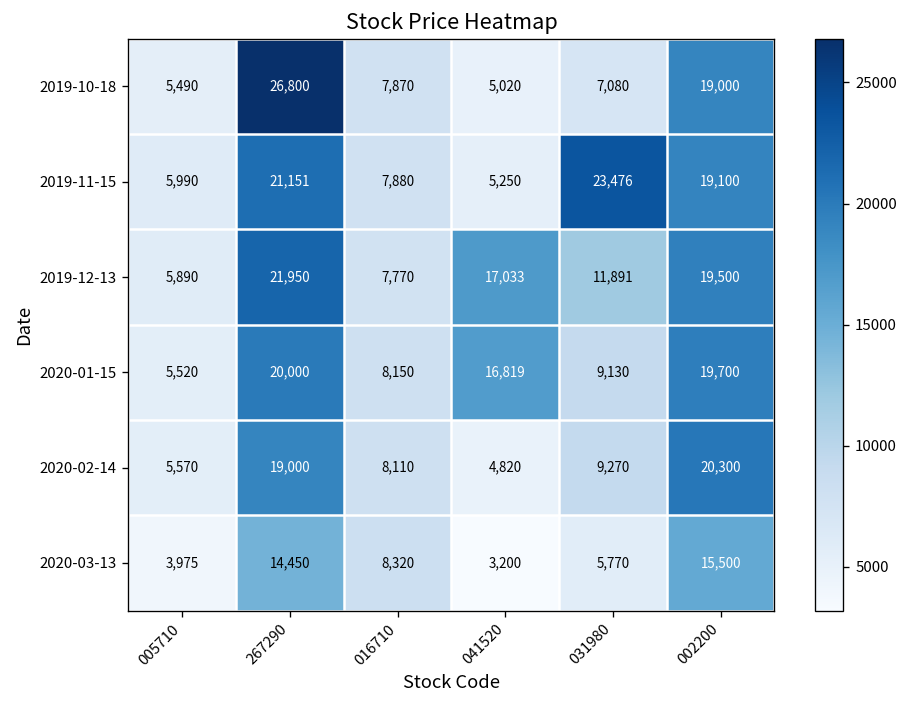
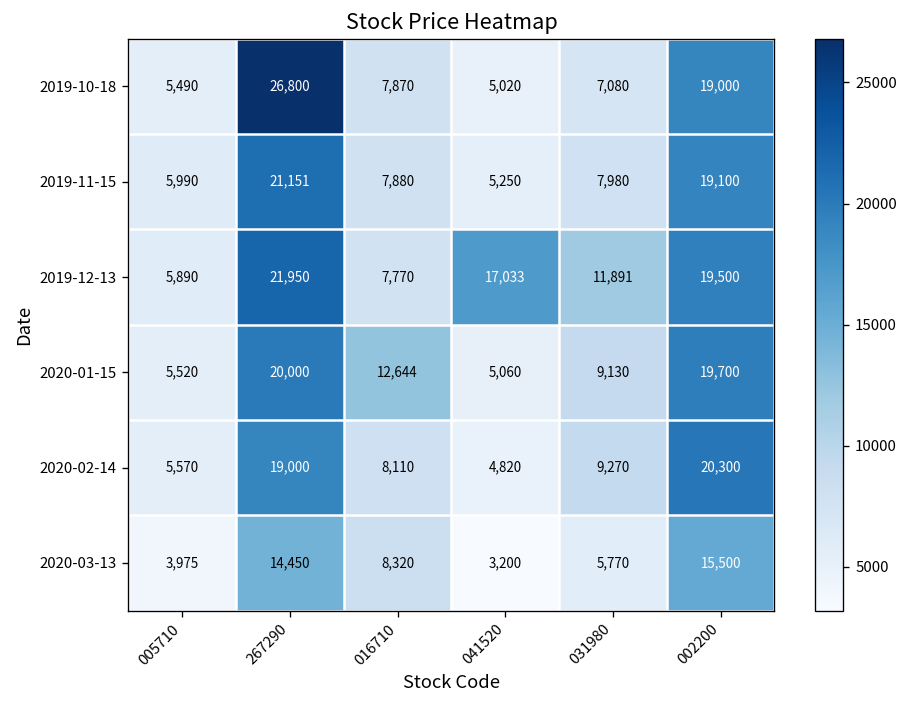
2019-11-15, 031980: 23,476 -> 7,980
2020-01-15, 016710: 8,150 -> 12,644
2020-01-15, 041520: 16,819 -> 5,060
